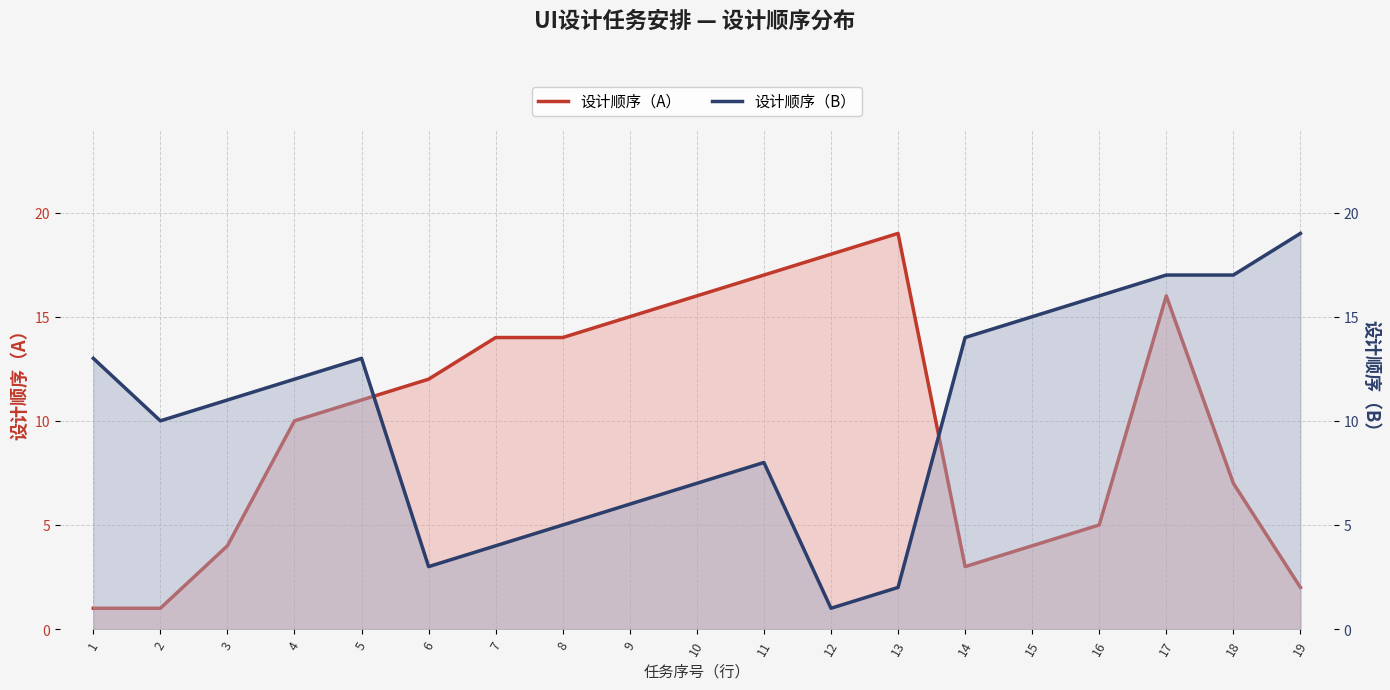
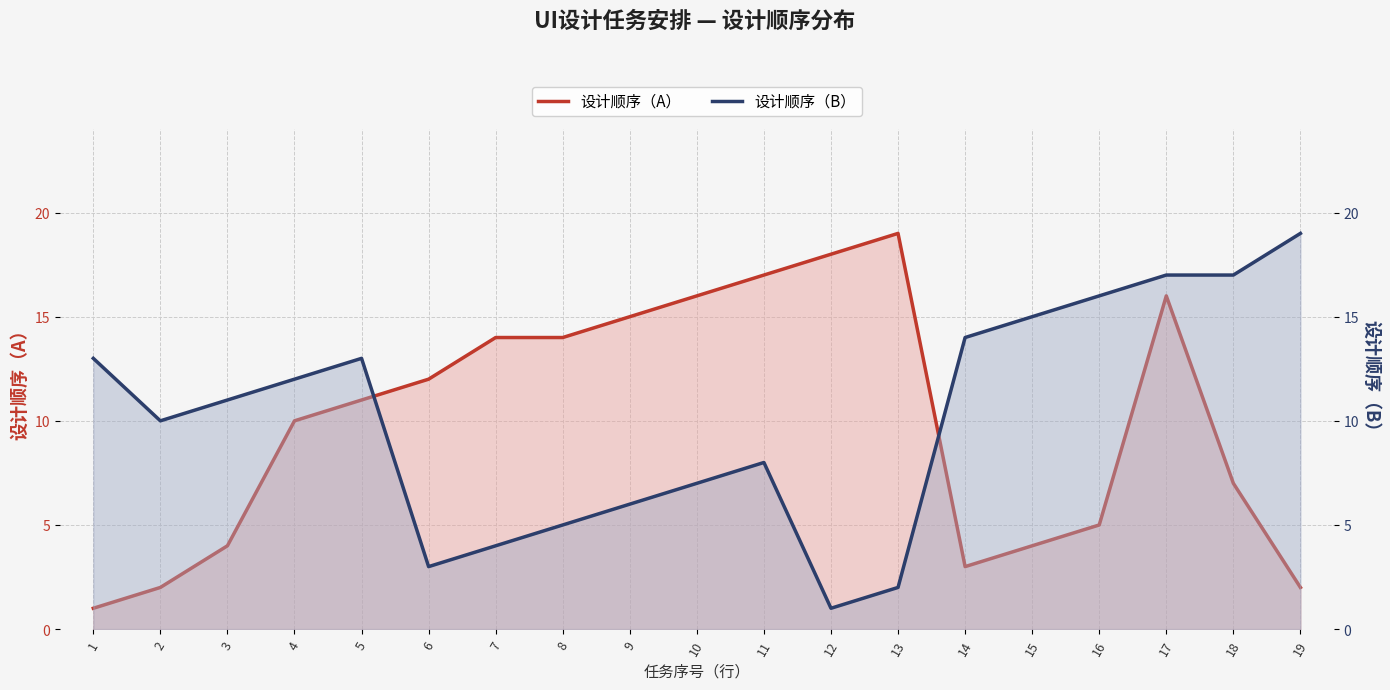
设计顺序（A）, 2: 1 -> 2
